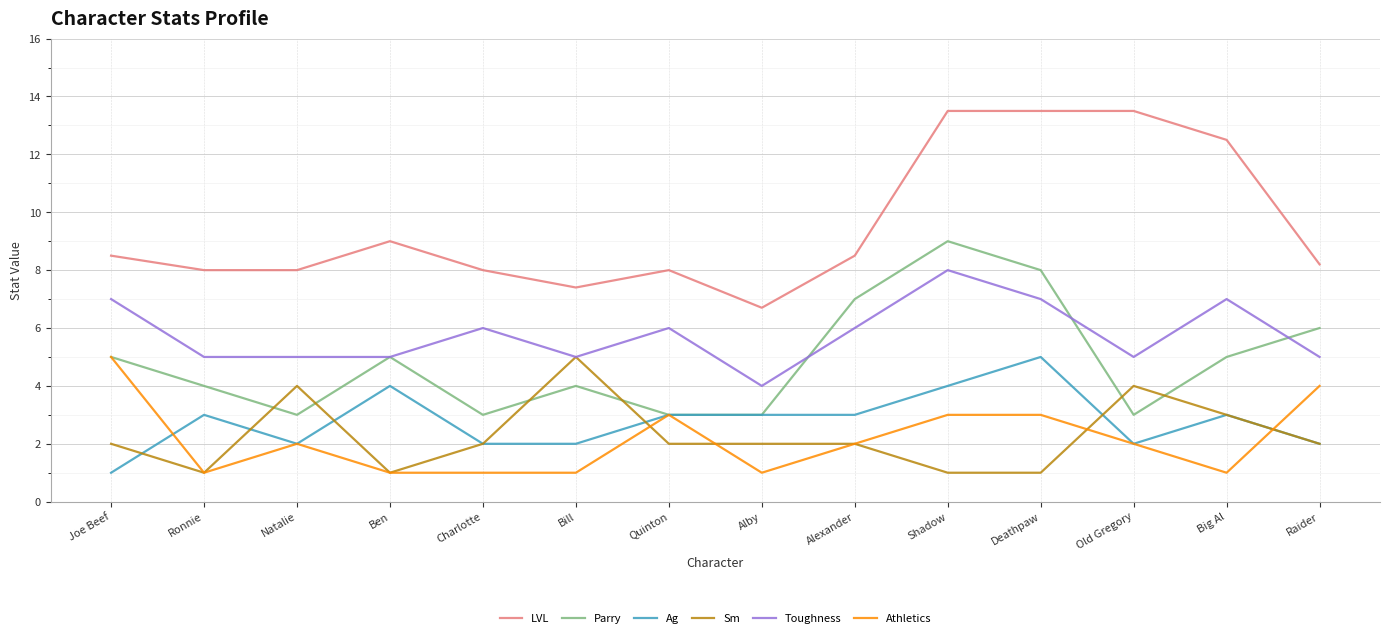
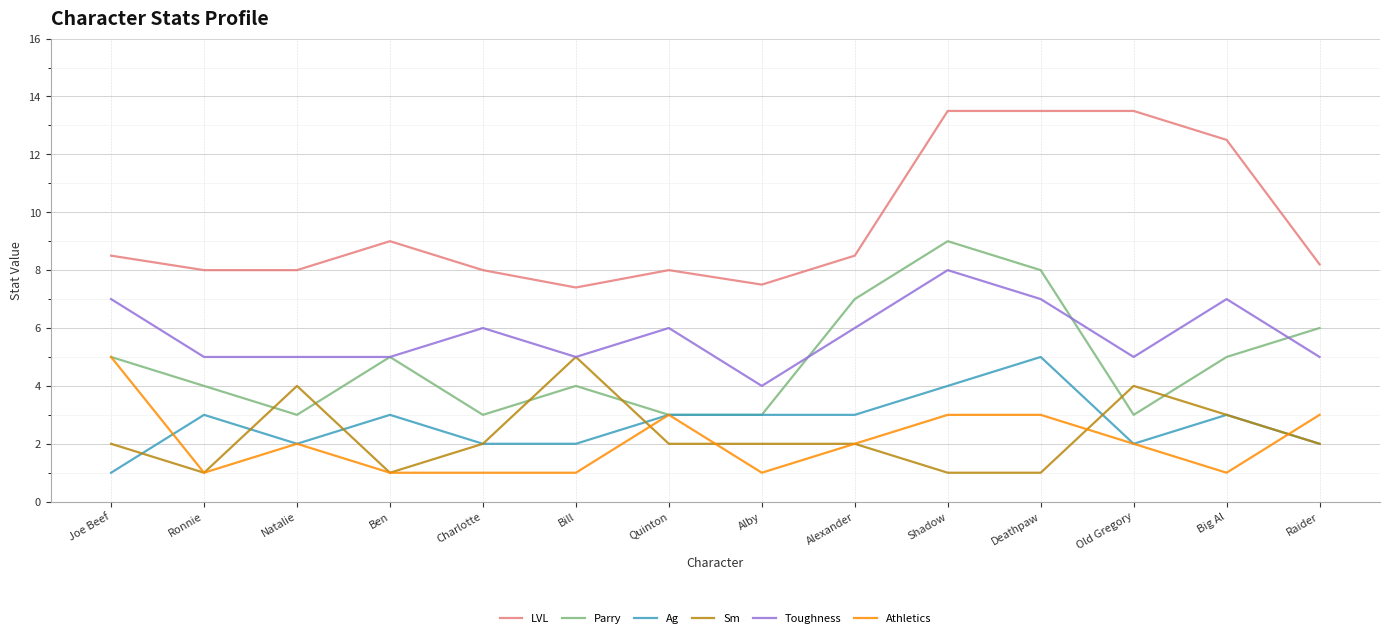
Ag, Ben: 4 -> 3
LVL, Alby: 6.7 -> 7.5
Athletics, Raider: 4 -> 3
